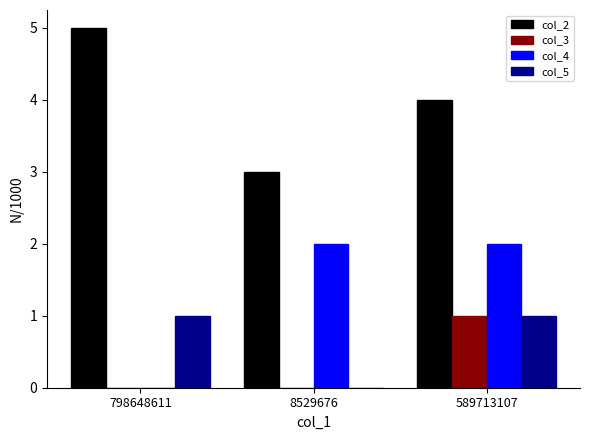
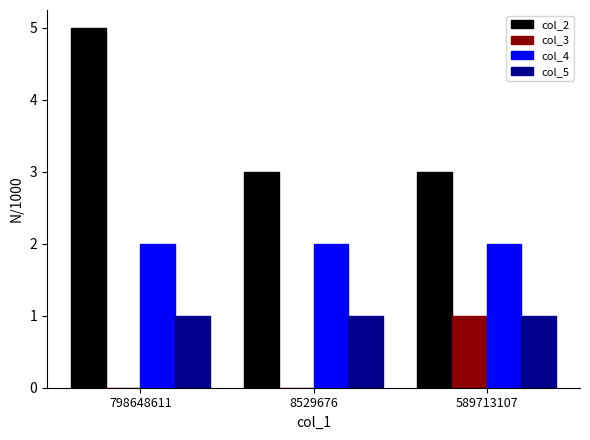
col_4, 798648611: 0 -> 2
col_5, 8529676: 0 -> 1
col_2, 589713107: 4 -> 3
